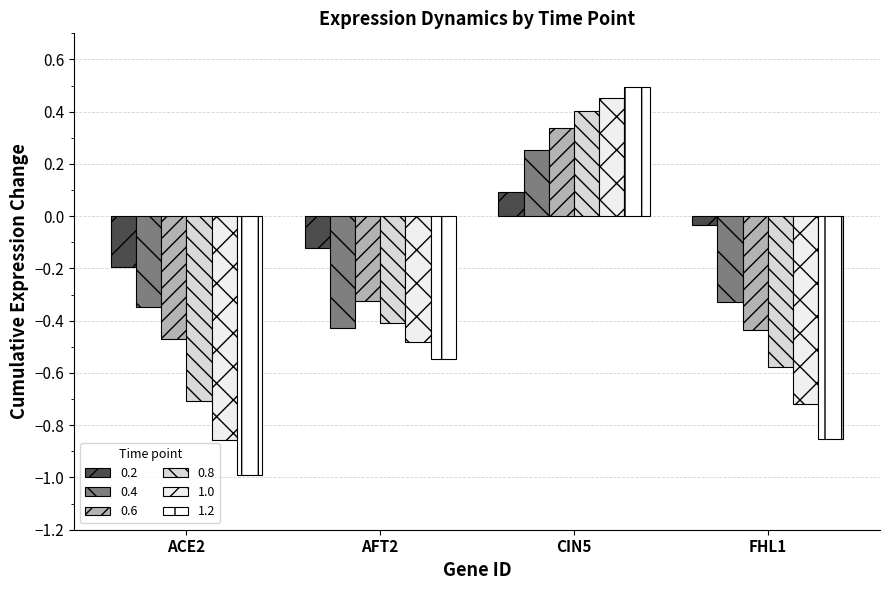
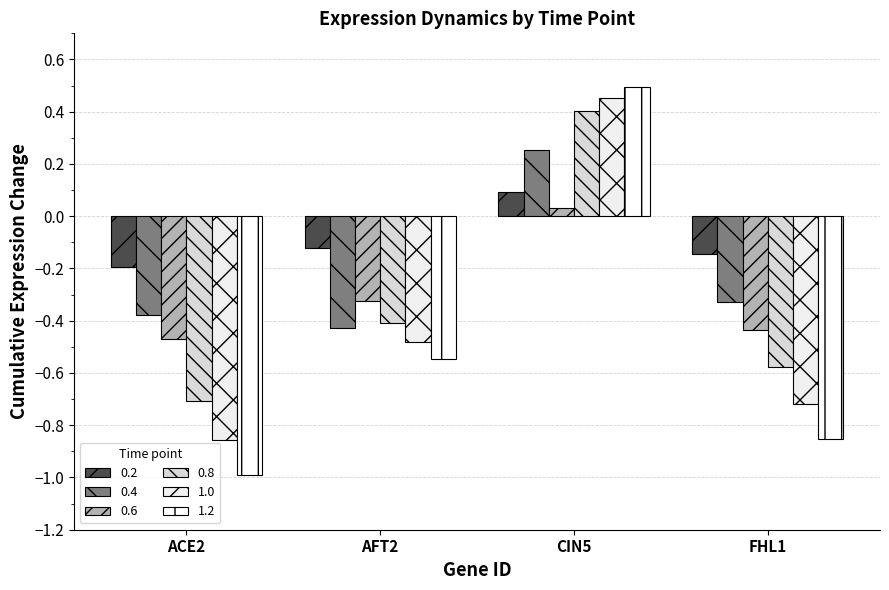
0.4, ACE2: -0.35 -> -0.38
0.6, CIN5: 0.34 -> 0.03
0.2, FHL1: -0.04 -> -0.15
